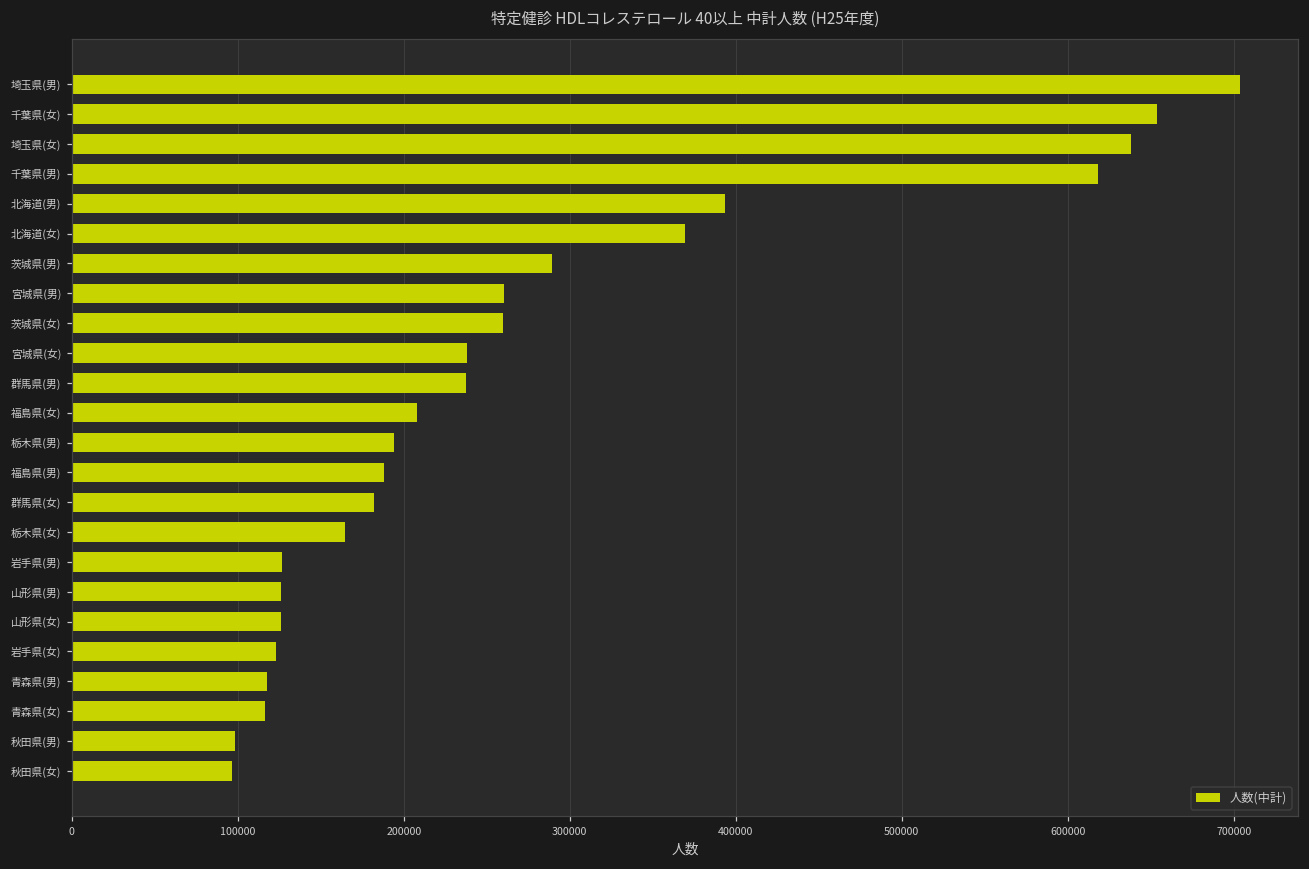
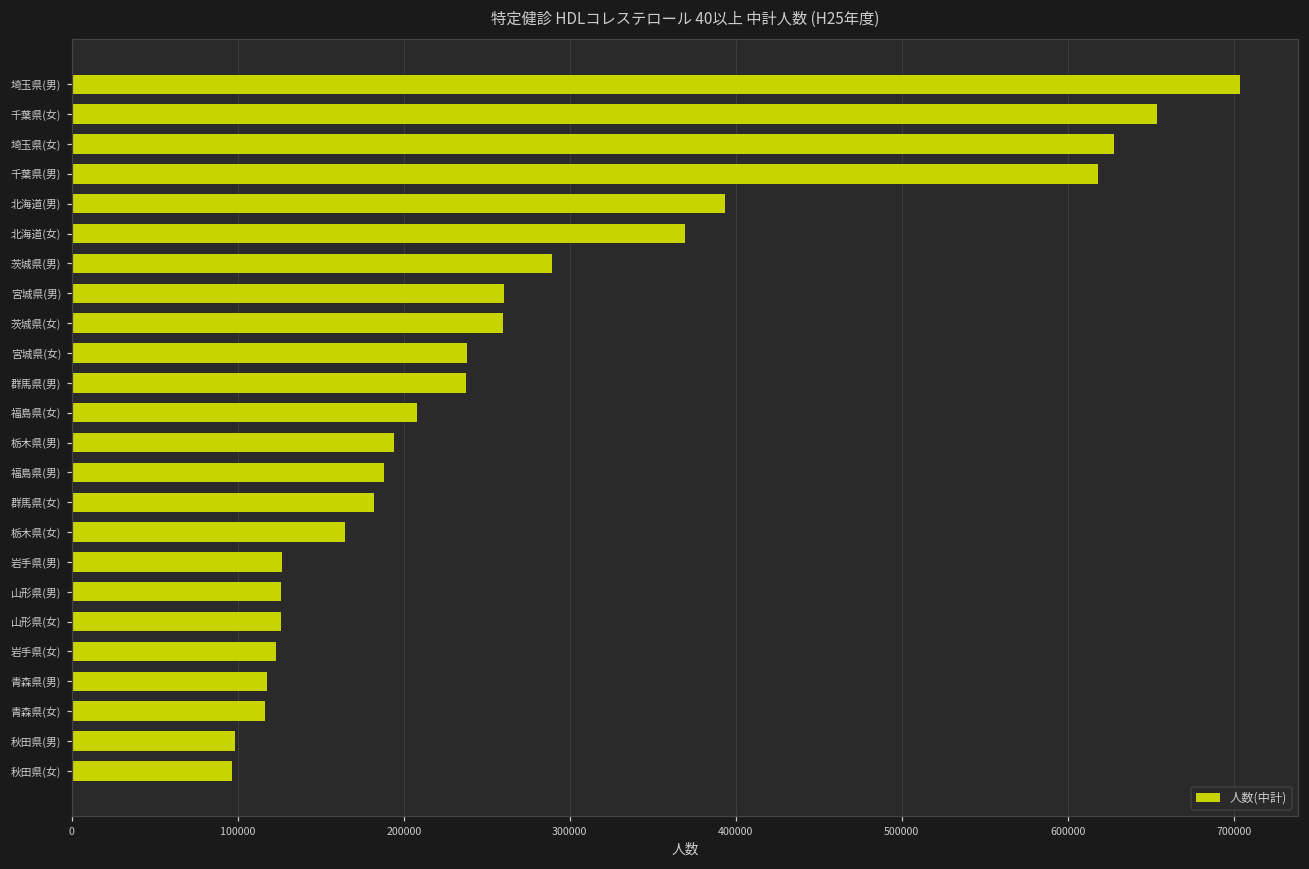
埼玉県(女): 638000 -> 628000
